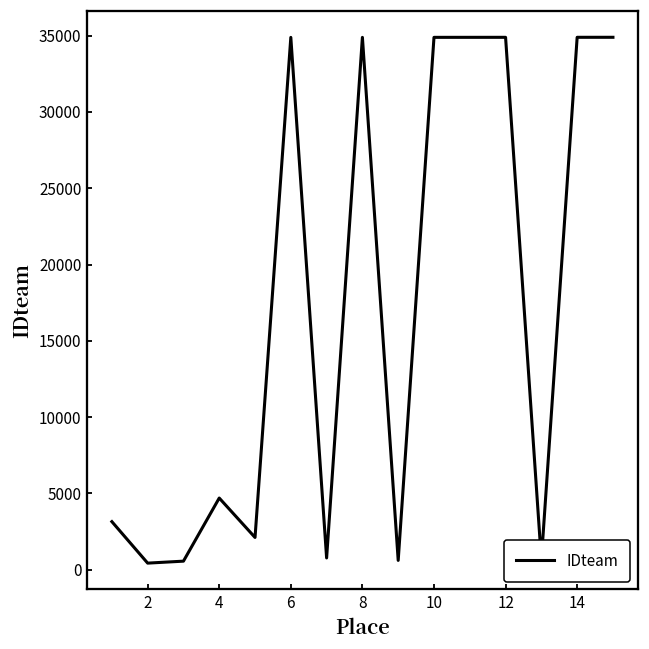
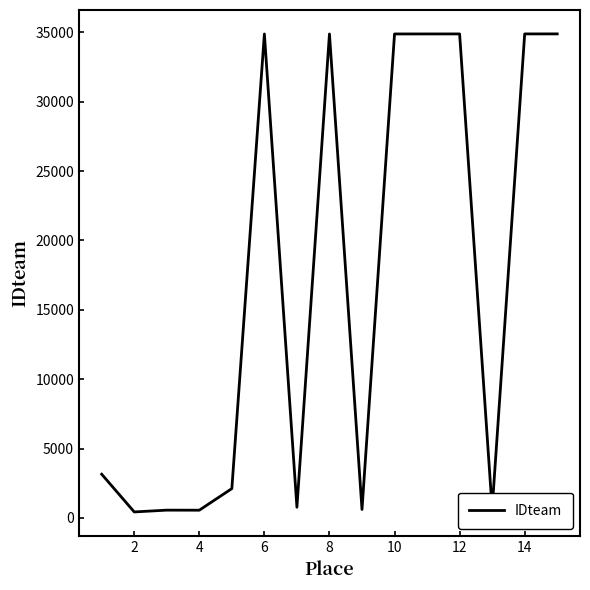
4: 4700 -> 600
